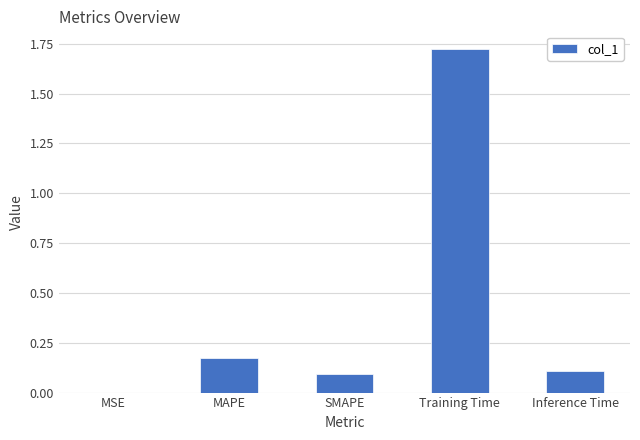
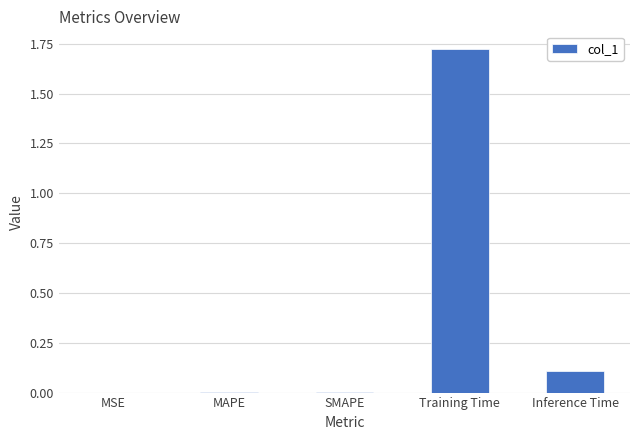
MAPE: 0.17 -> 0.00
SMAPE: 0.10 -> 0.00
